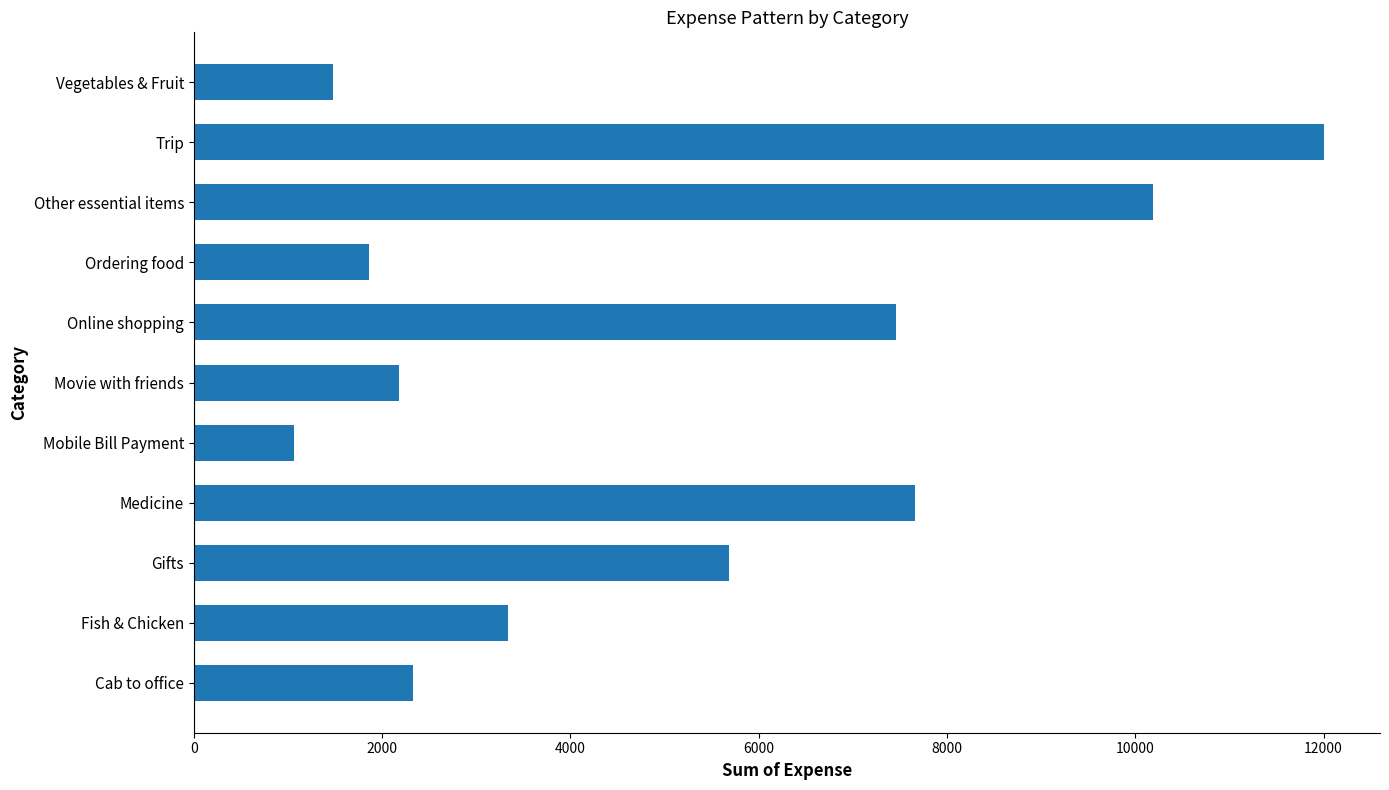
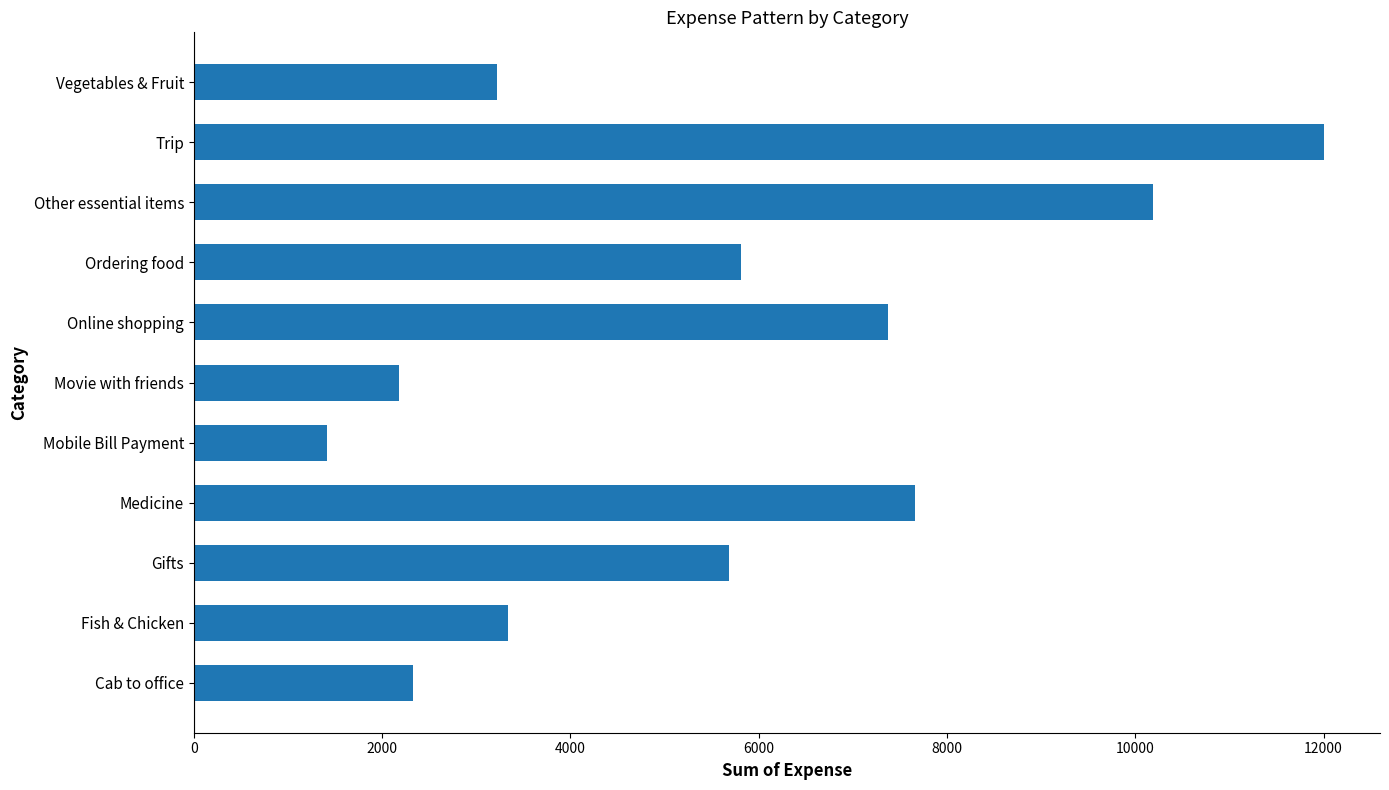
Vegetables & Fruit: 1500 -> 3200
Ordering food: 1900 -> 5800
Online shopping: 7500 -> 7400
Mobile Bill Payment: 1100 -> 1400
